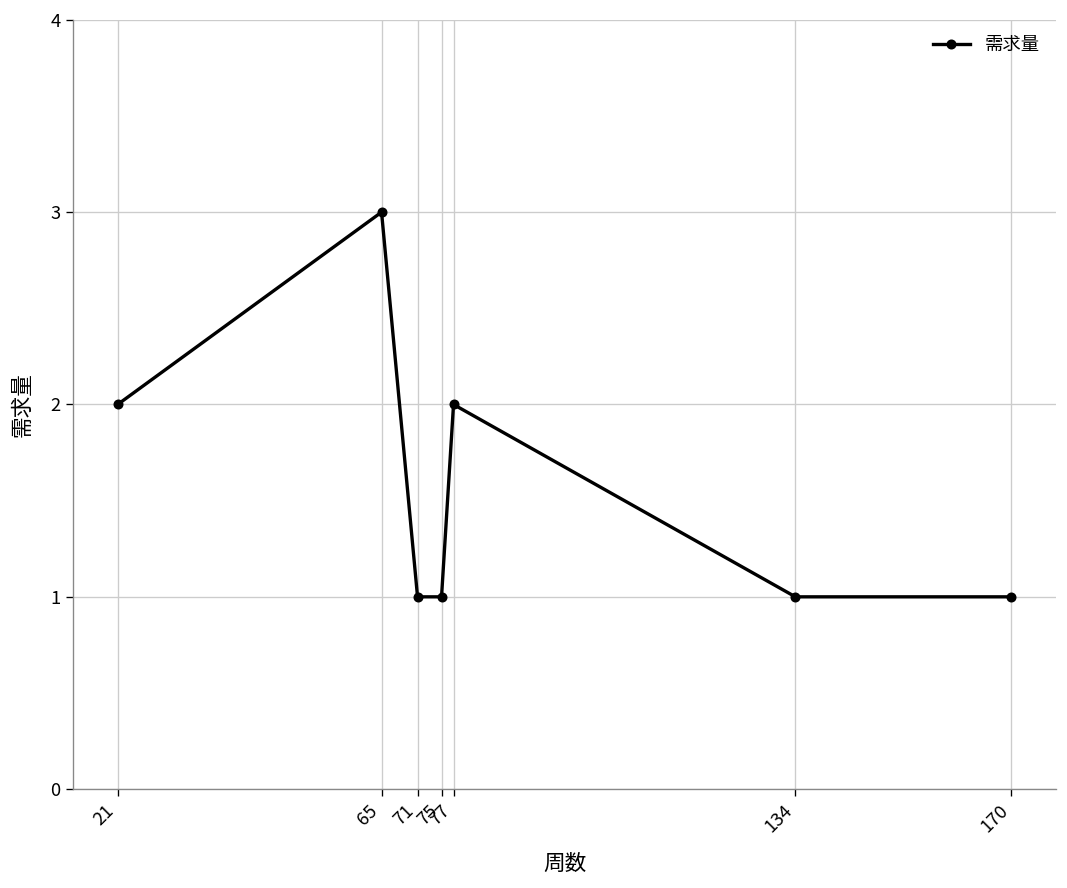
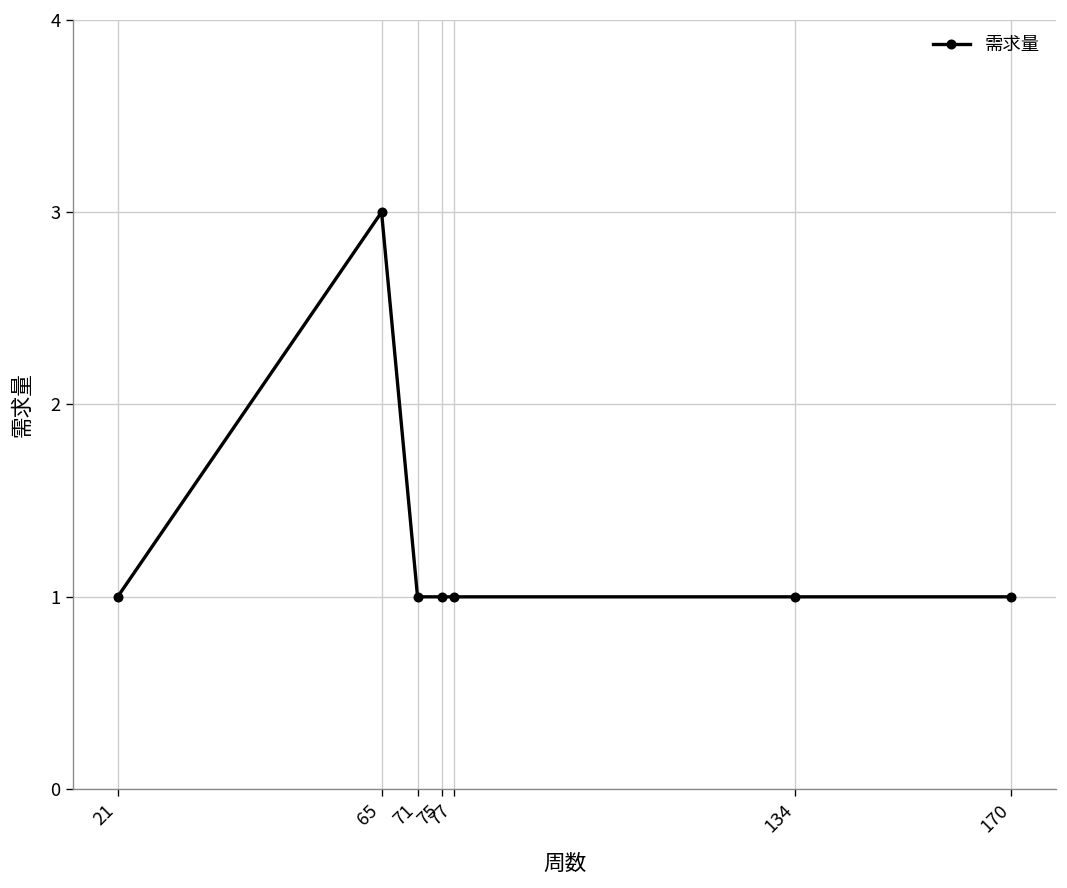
21: 2 -> 1
77: 2 -> 1
